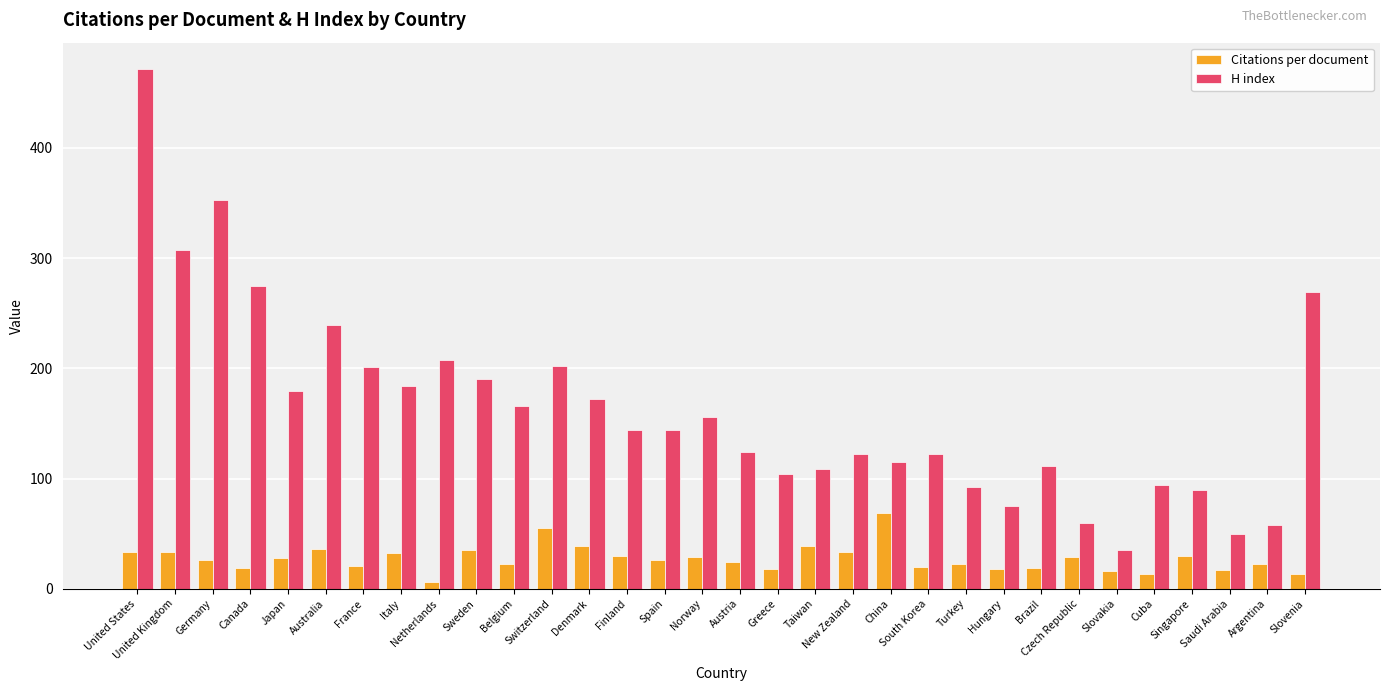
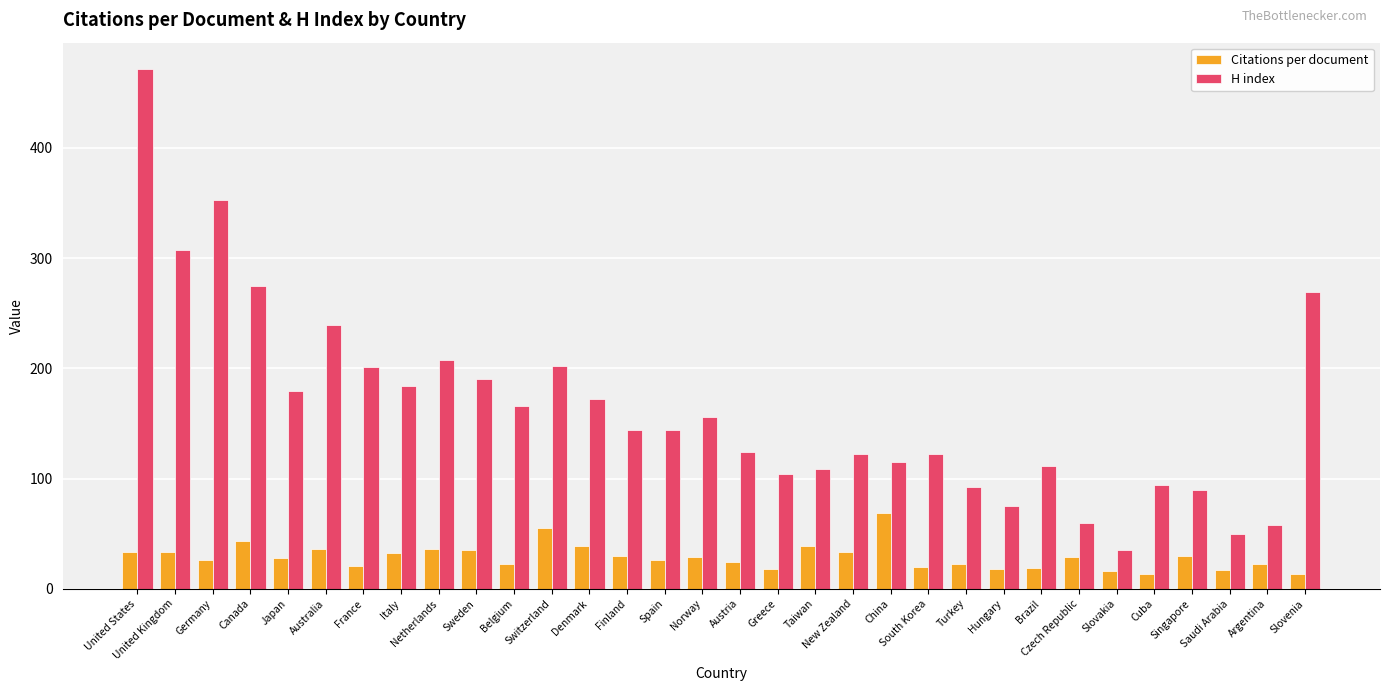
Citations per document, Canada: 19 -> 43
Citations per document, Netherlands: 6 -> 36
